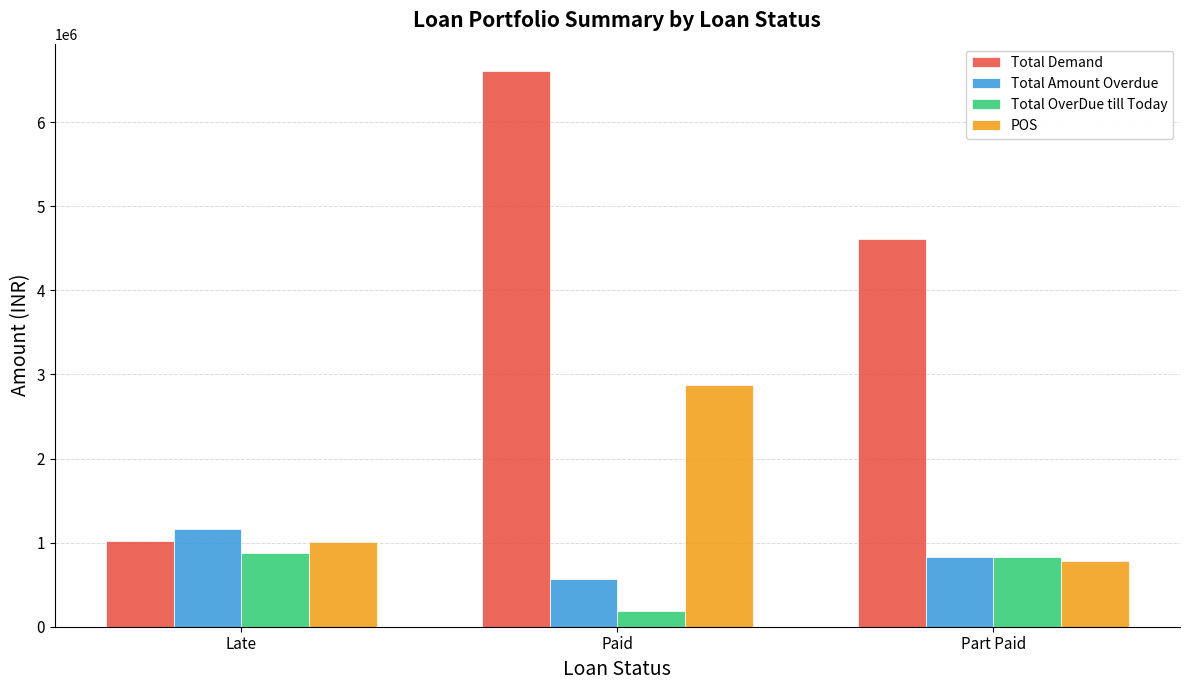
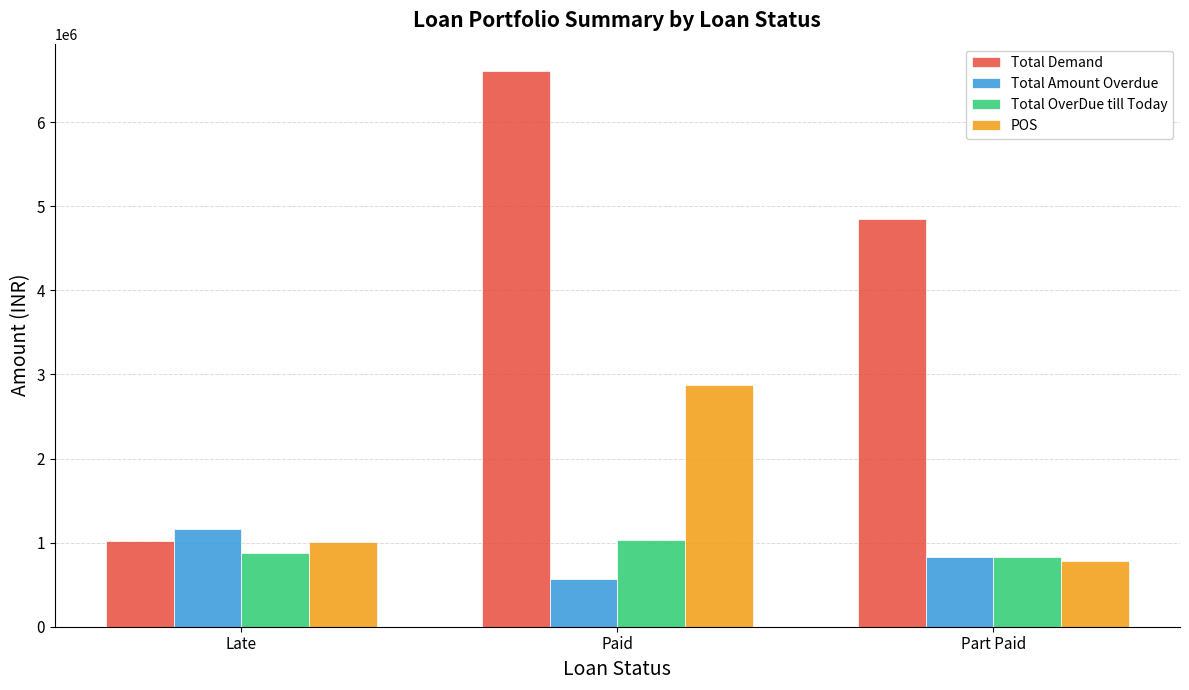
Total OverDue till Today, Paid: 200000 -> 1000000
Total Demand, Part Paid: 4600000 -> 4800000
